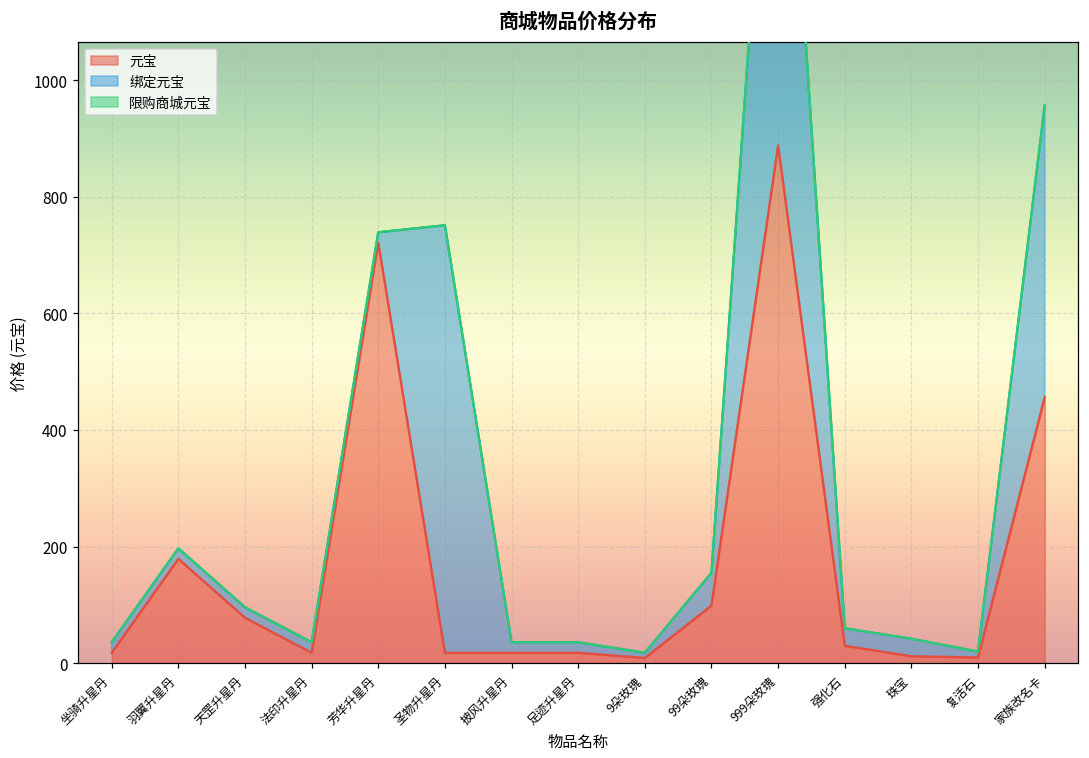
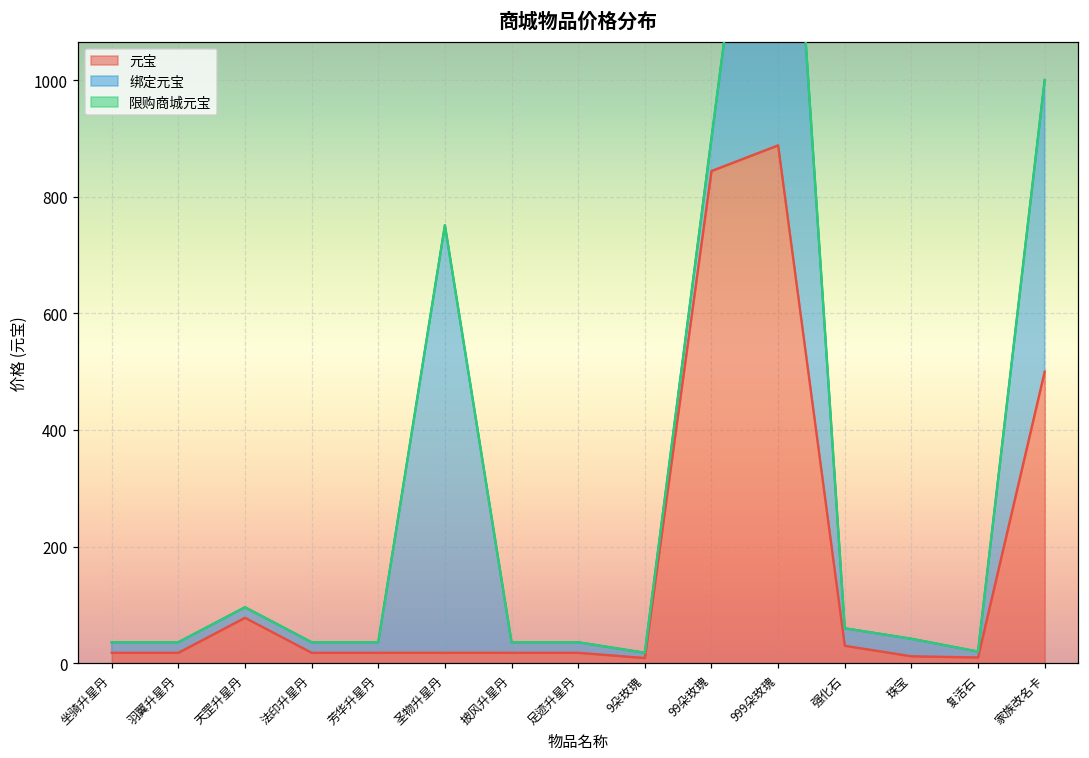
元宝, 羽翼升星丹: 180 -> 20
元宝, 芳华升星丹: 720 -> 20
元宝, 99朵玫瑰: 100 -> 840
元宝, 家族改名卡: 460 -> 500
